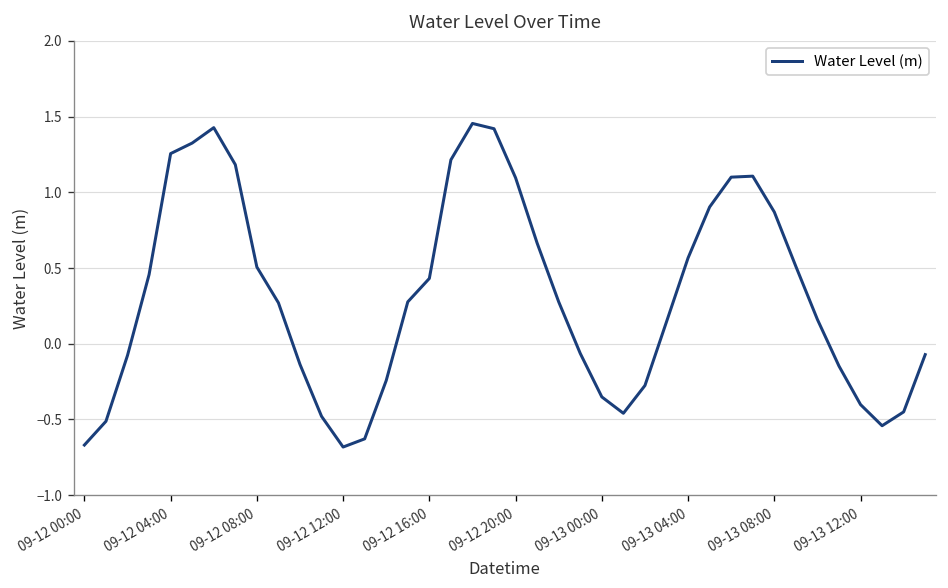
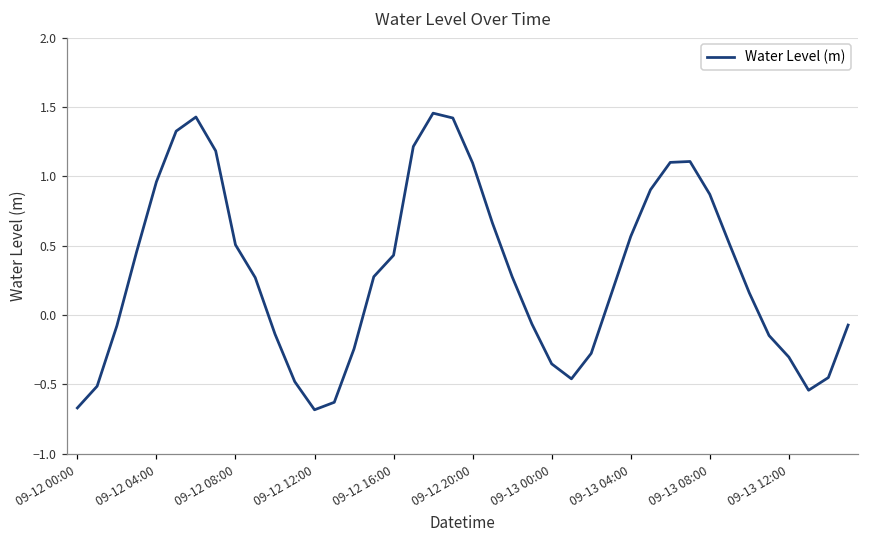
09-12 04:00: 1.26 -> 0.96
09-13 12:00: -0.40 -> -0.30
